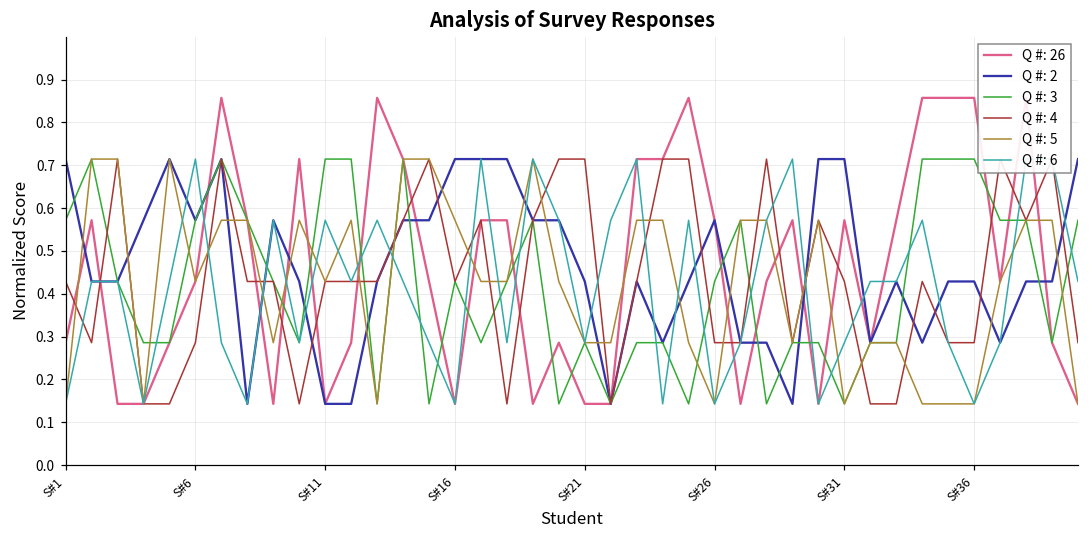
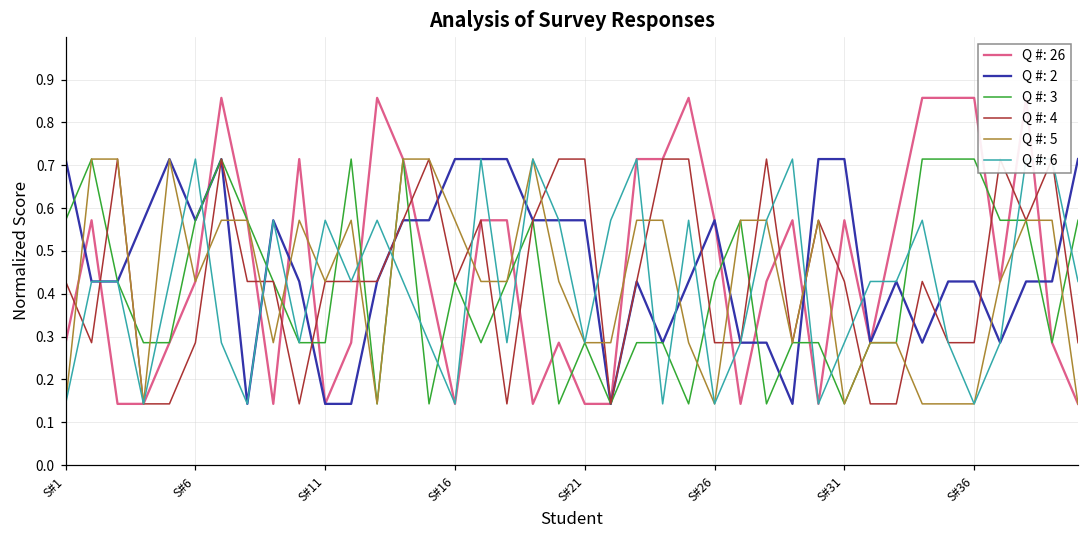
Q #: 3, S#11: 0.71 -> 0.29
Q #: 2, S#21: 0.43 -> 0.57
